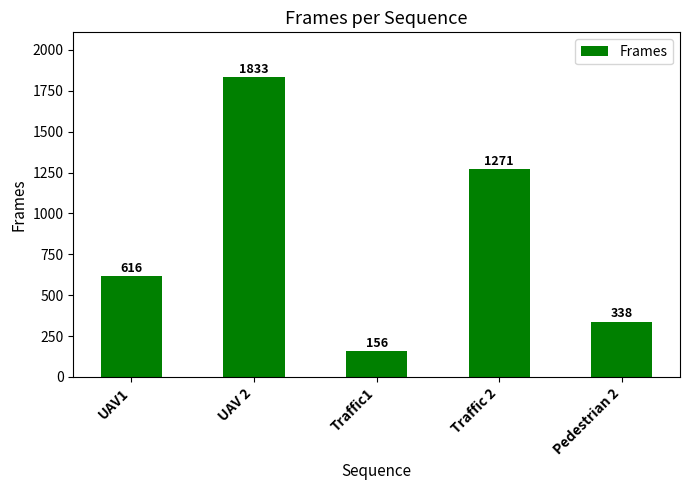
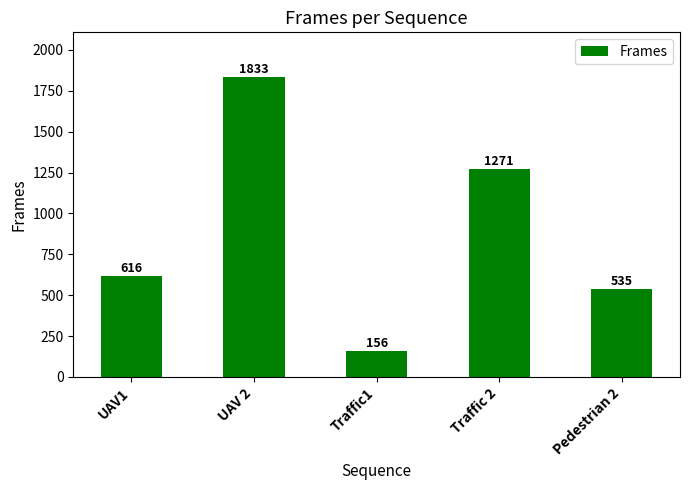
Pedestrian 2: 338 -> 535
